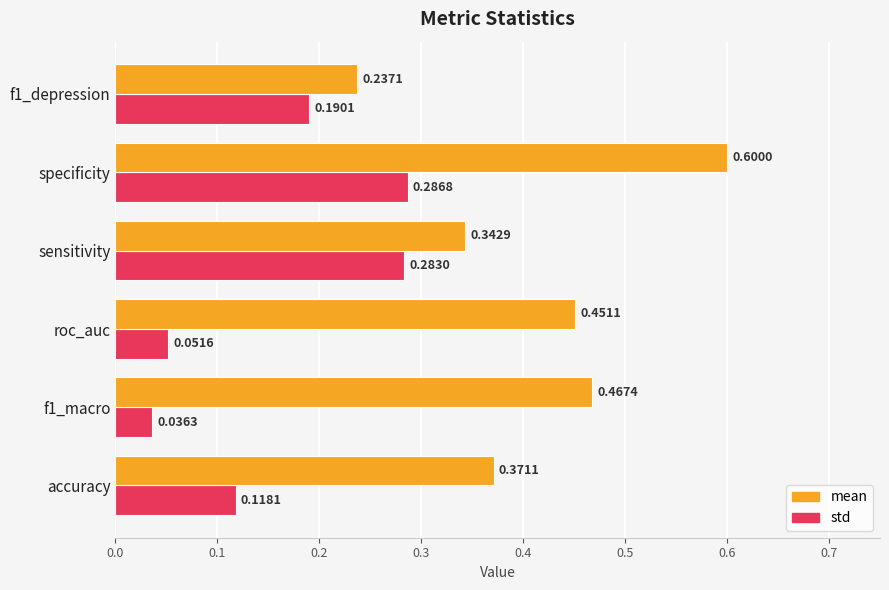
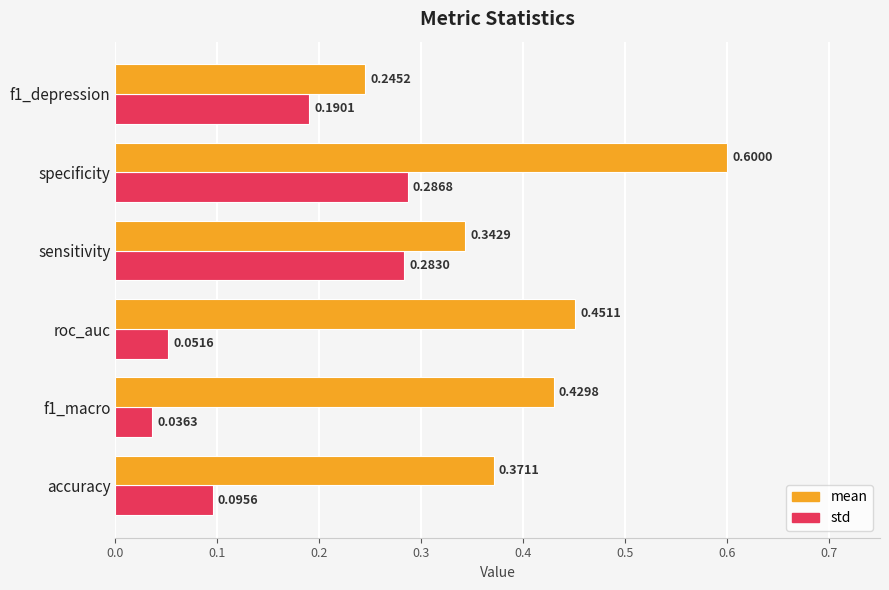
mean, f1_depression: 0.2371 -> 0.2452
mean, f1_macro: 0.4674 -> 0.4298
std, accuracy: 0.1181 -> 0.0956
